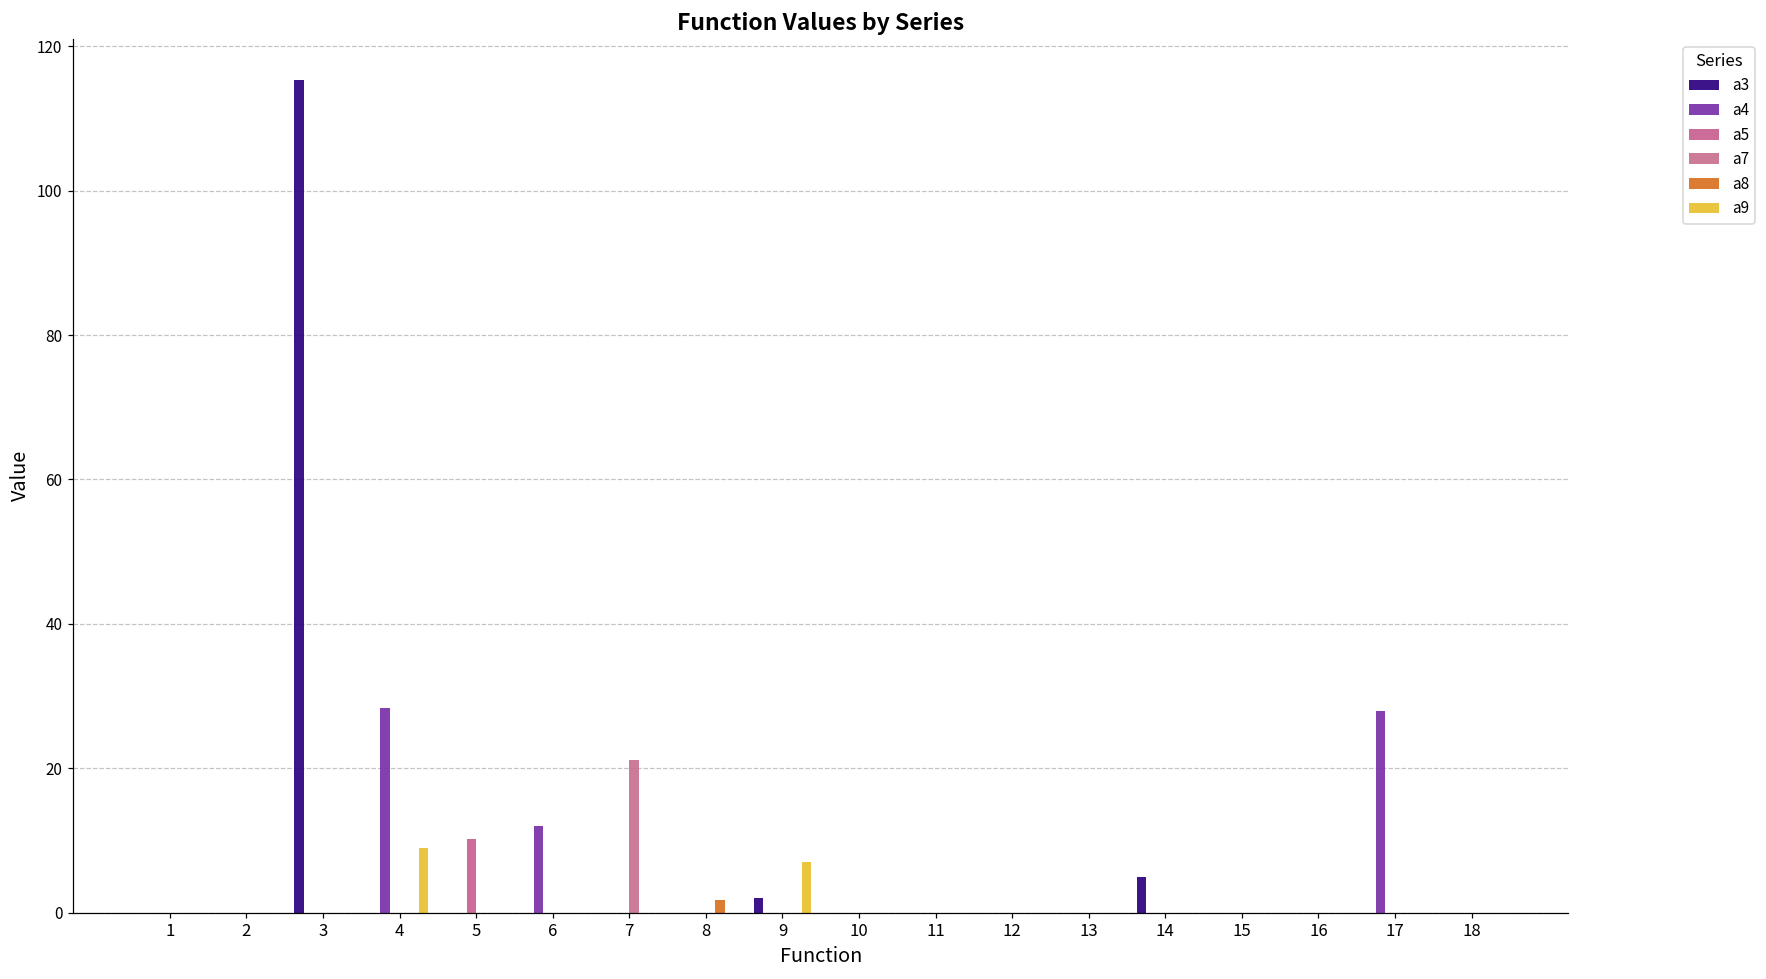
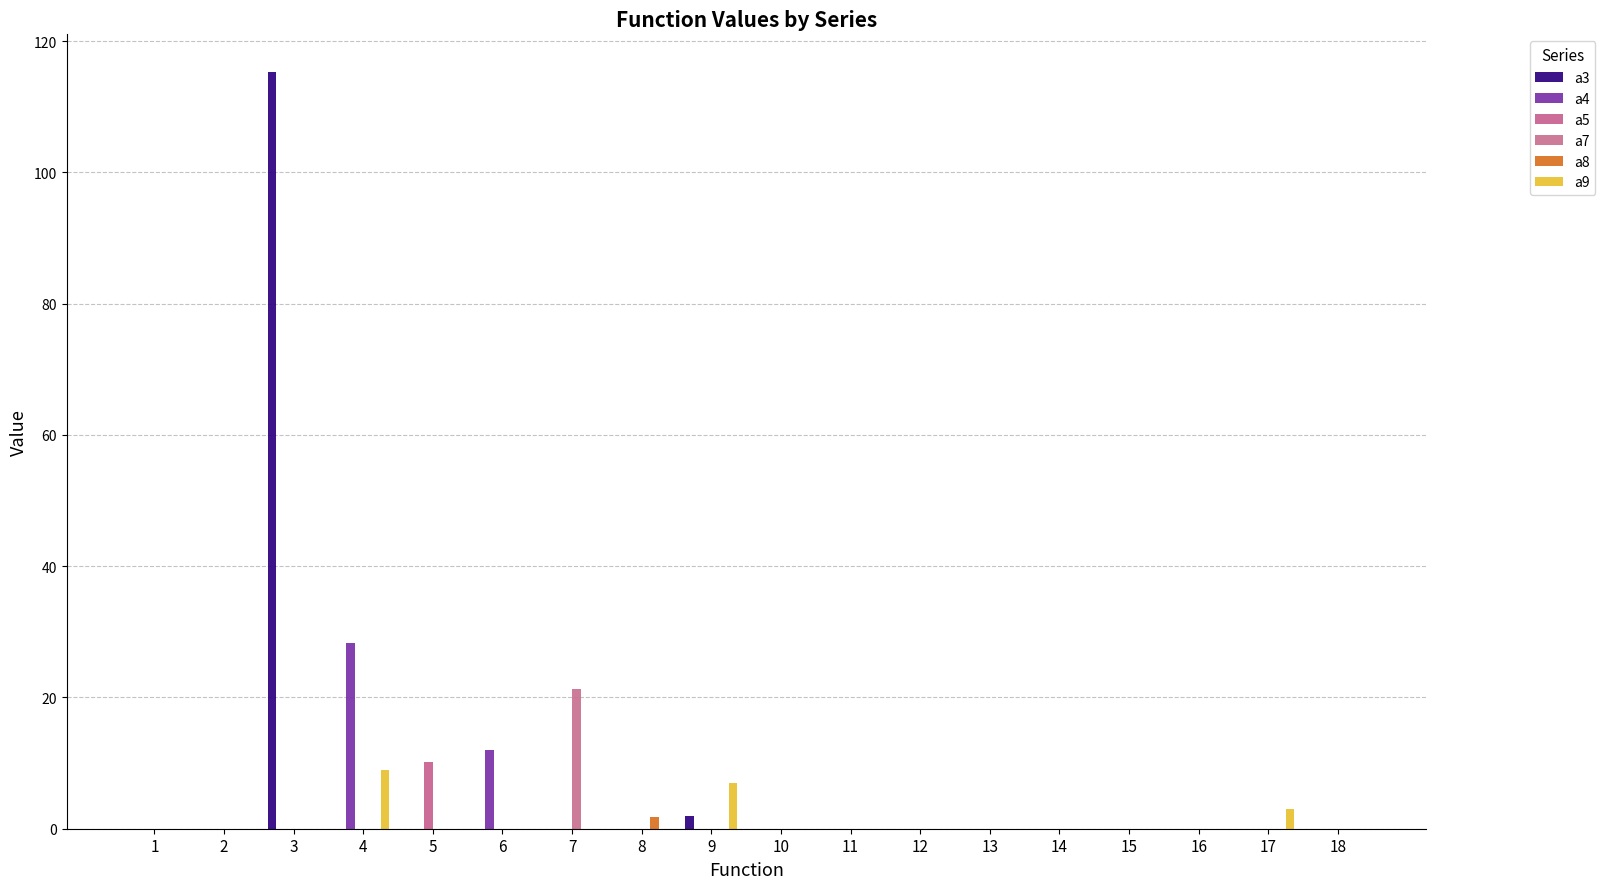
a3, 14: 5 -> 0
a4, 17: 28 -> 0
a9, 17: 0 -> 3
